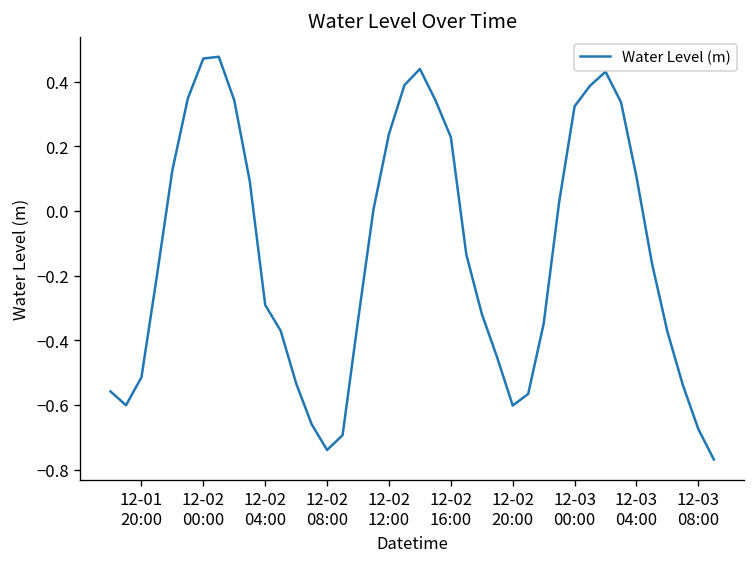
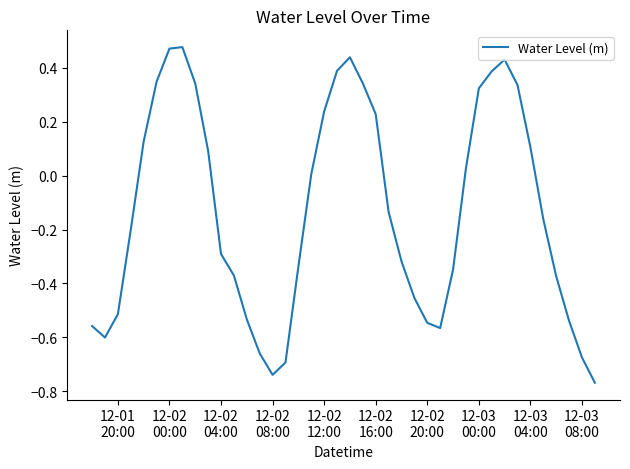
12-02 20:00: -0.60 -> -0.55
